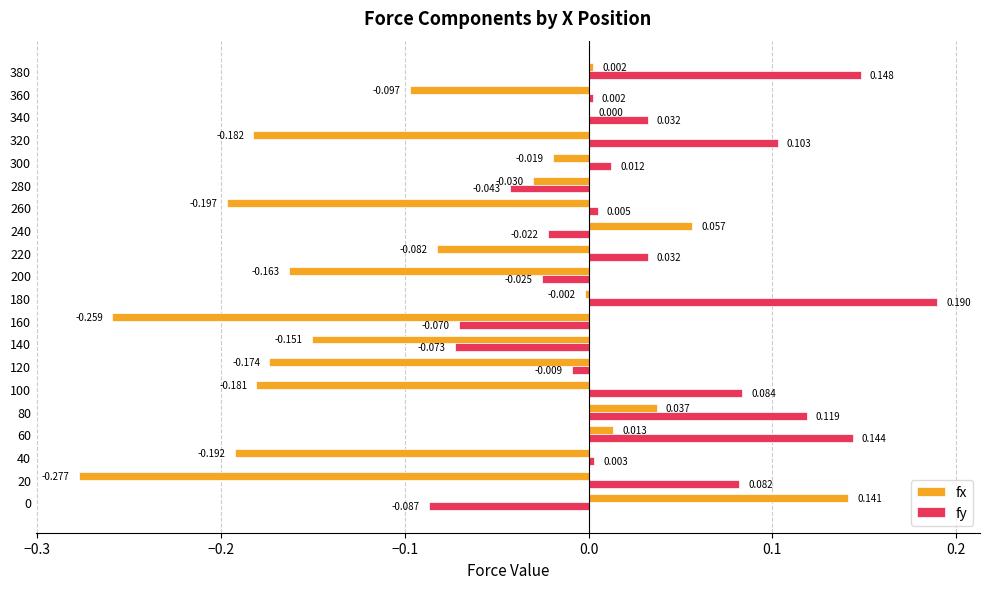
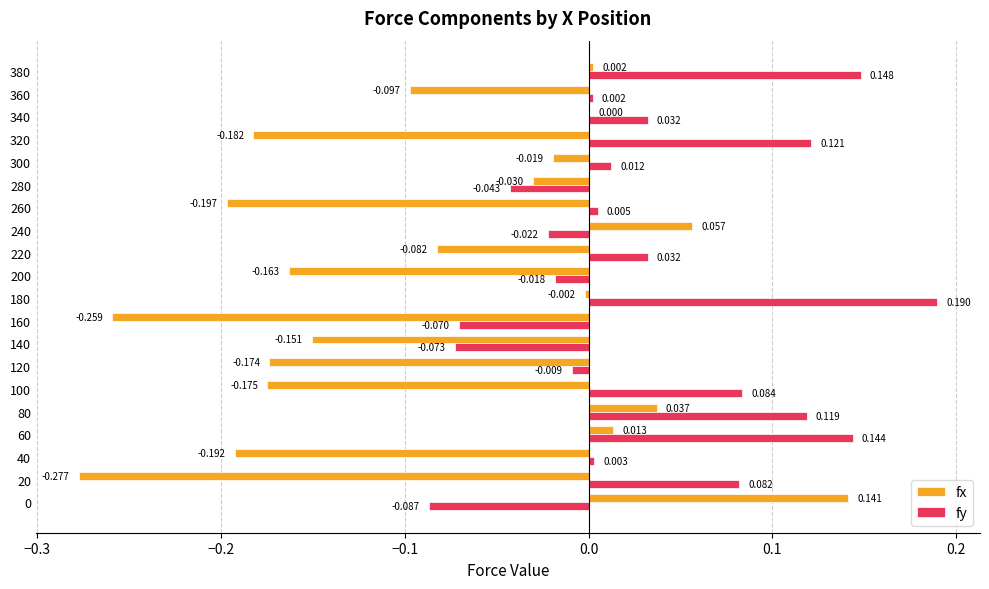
fy, 320: 0.103 -> 0.121
fy, 200: -0.025 -> -0.018
fx, 100: -0.181 -> -0.175
